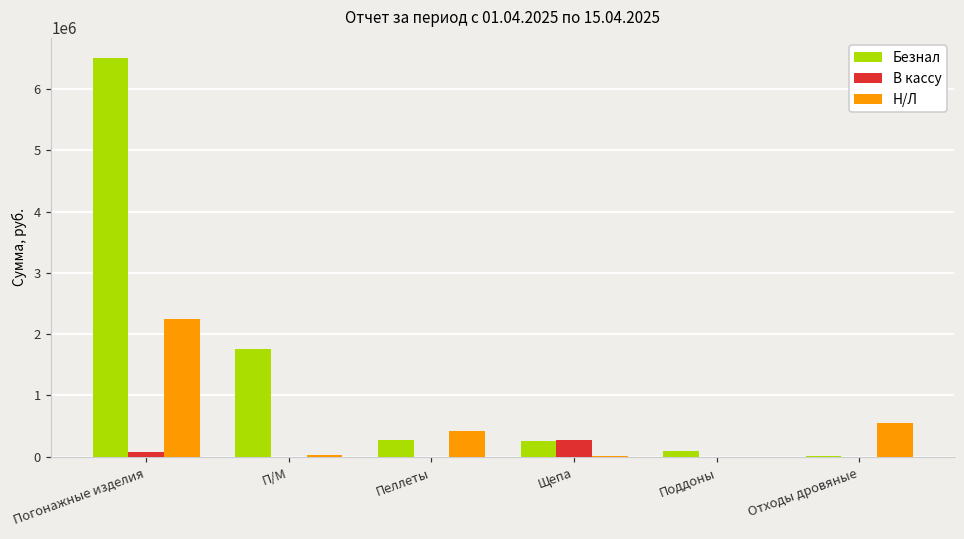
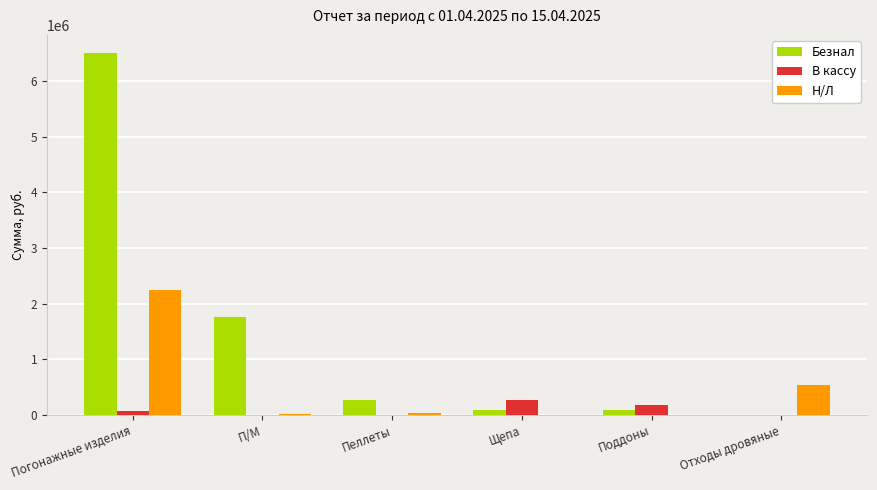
Н/Л, Пеллеты: 400000 -> 0
Безнал, Щепа: 300000 -> 100000
В кассу, Поддоны: 0 -> 200000
